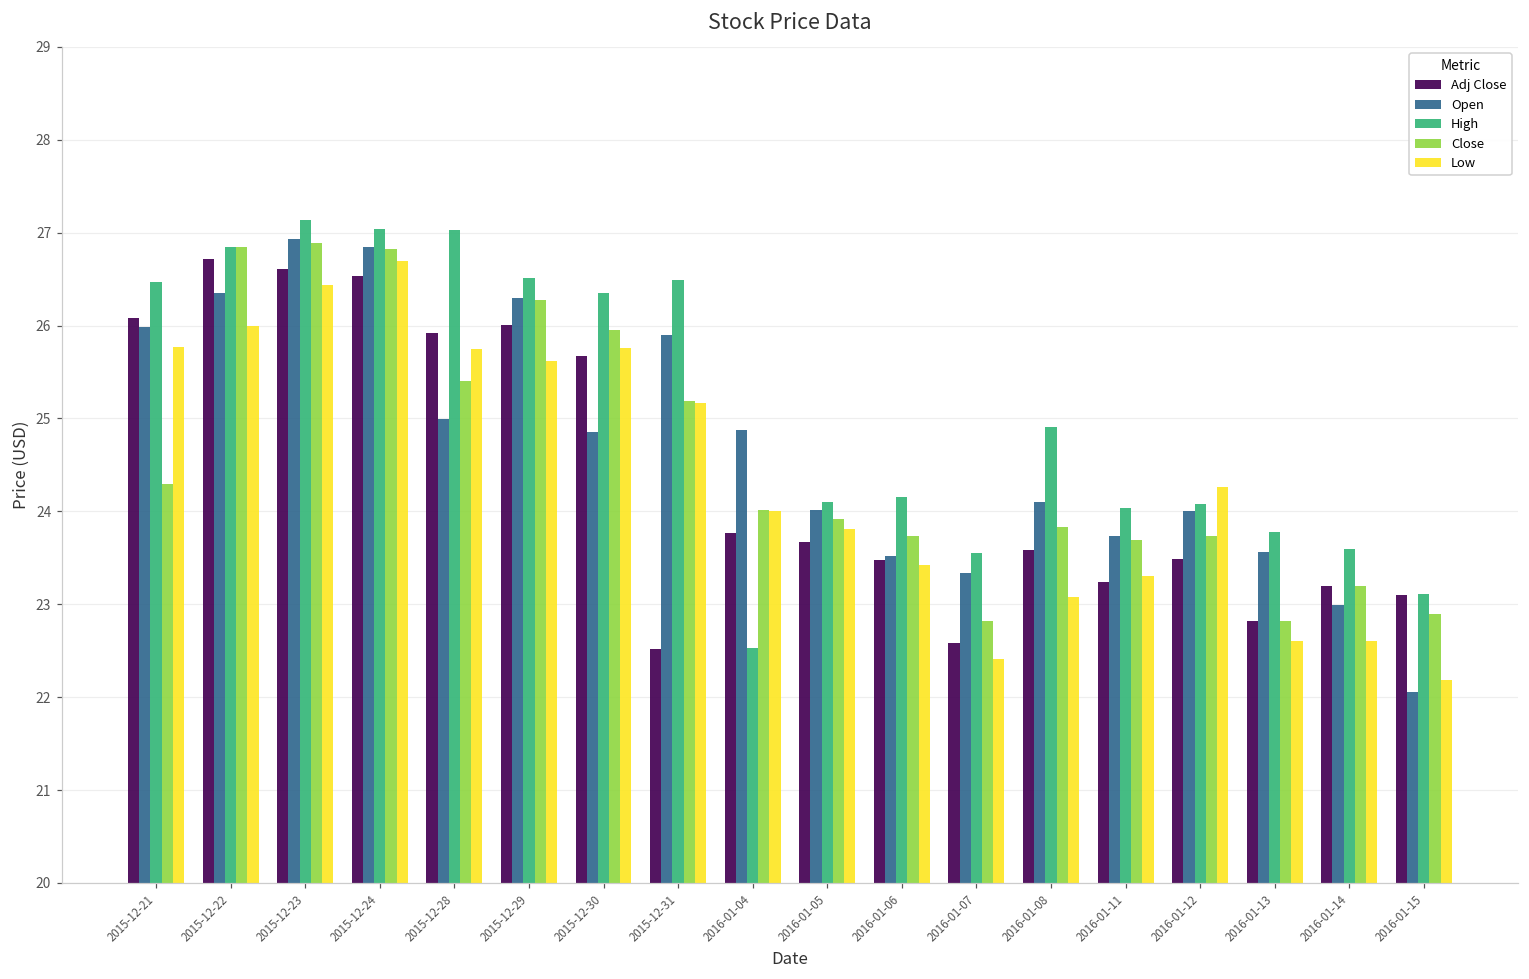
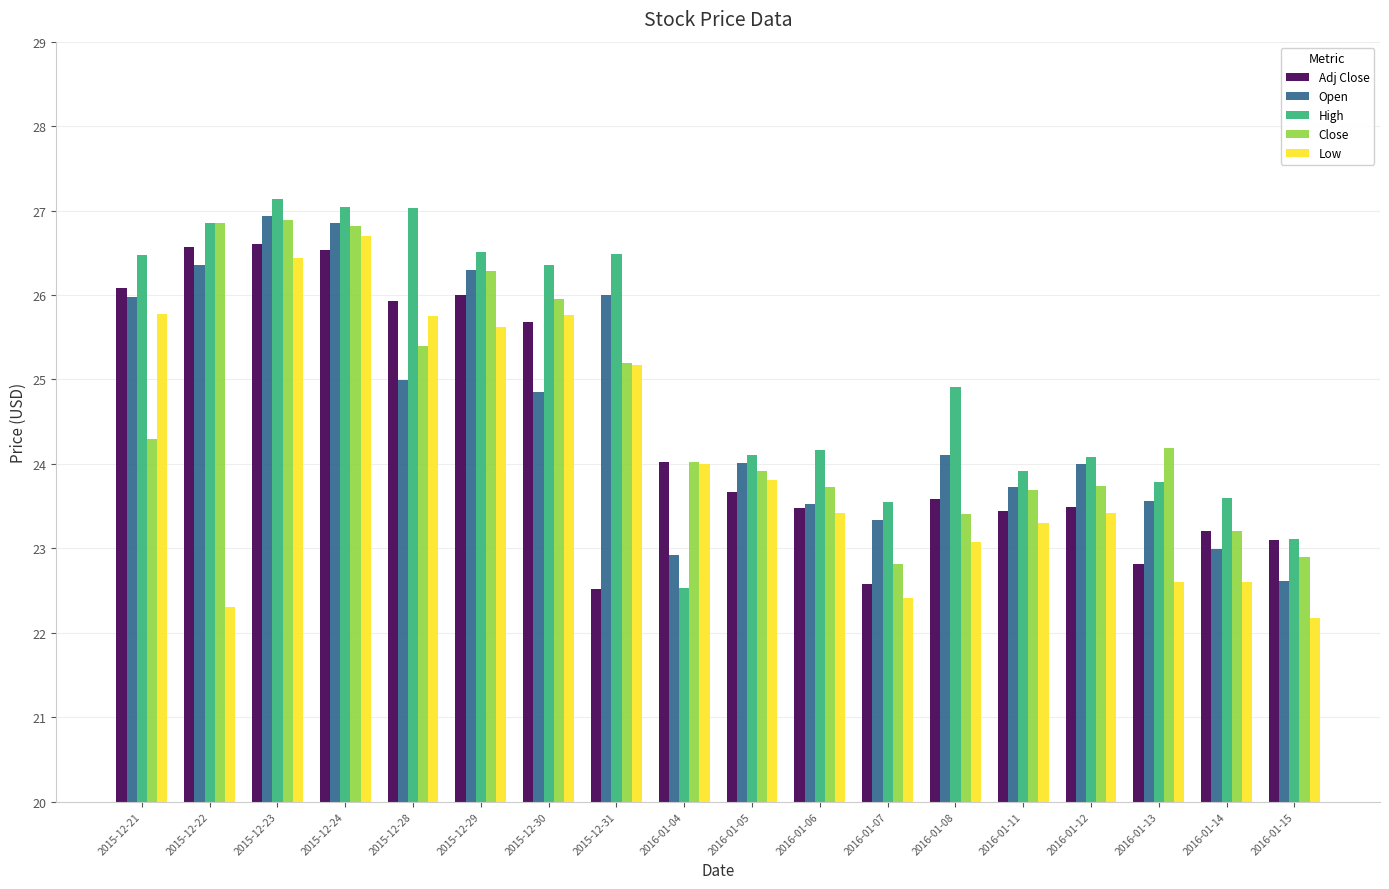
Adj Close, 2015-12-22: 26.7 -> 26.6
Low, 2015-12-22: 26.0 -> 22.3
Open, 2015-12-31: 25.9 -> 26.0
Adj Close, 2016-01-04: 23.8 -> 24.0
Open, 2016-01-04: 24.9 -> 22.9
Close, 2016-01-08: 23.8 -> 23.4
Adj Close, 2016-01-11: 23.2 -> 23.4
High, 2016-01-11: 24.0 -> 23.9
Low, 2016-01-12: 24.3 -> 23.4
Close, 2016-01-13: 22.8 -> 24.2
Open, 2016-01-15: 22.1 -> 22.6
